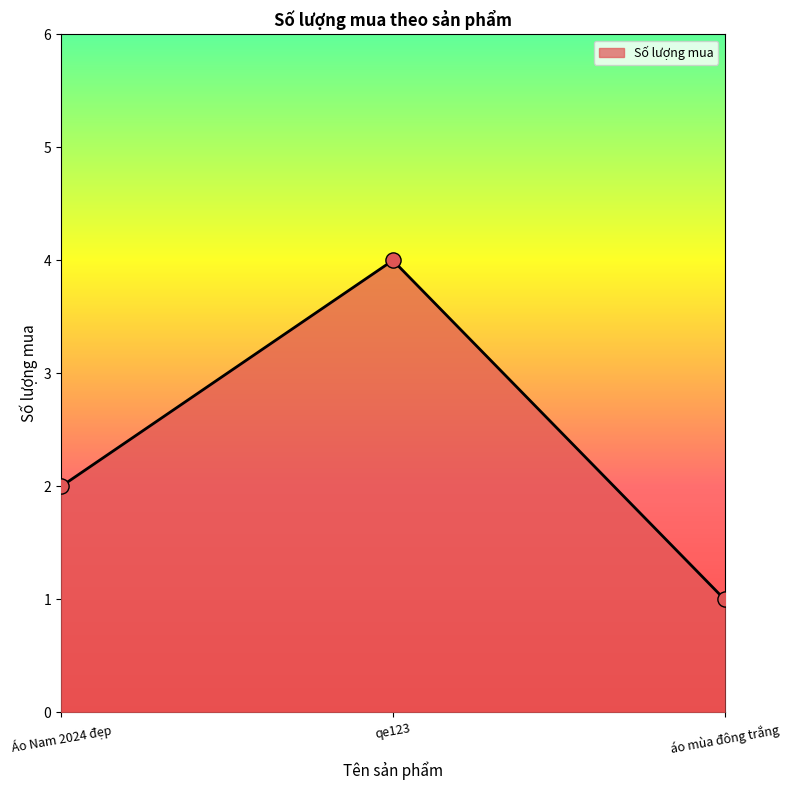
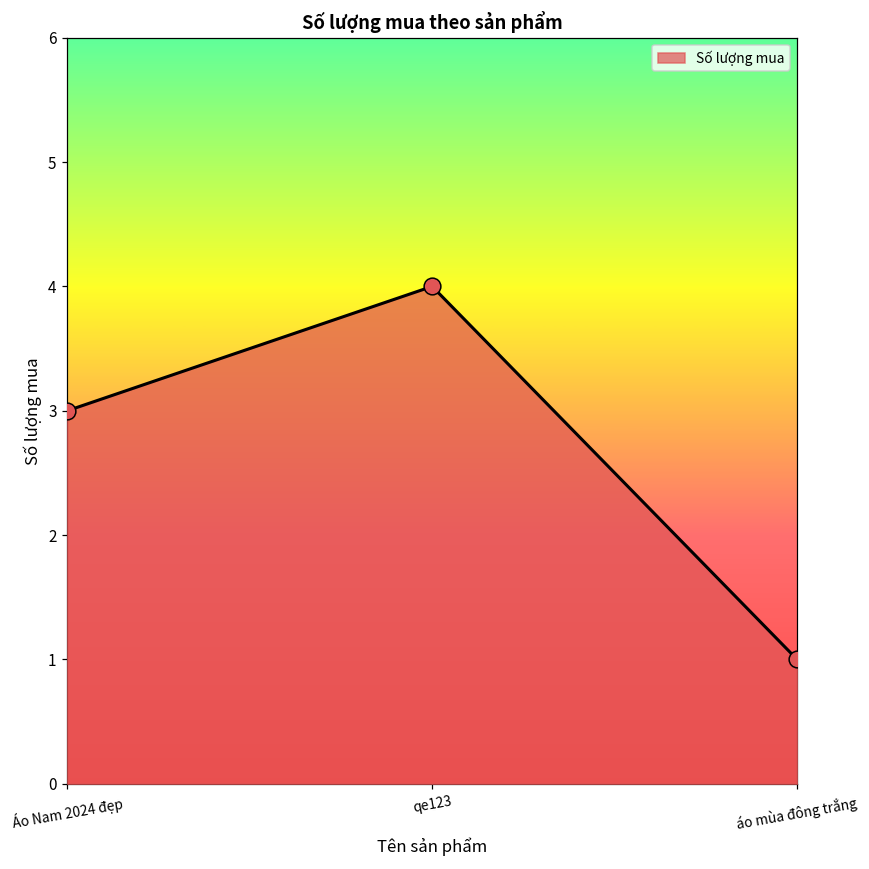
Áo Nam 2024 đẹp: 2 -> 3
